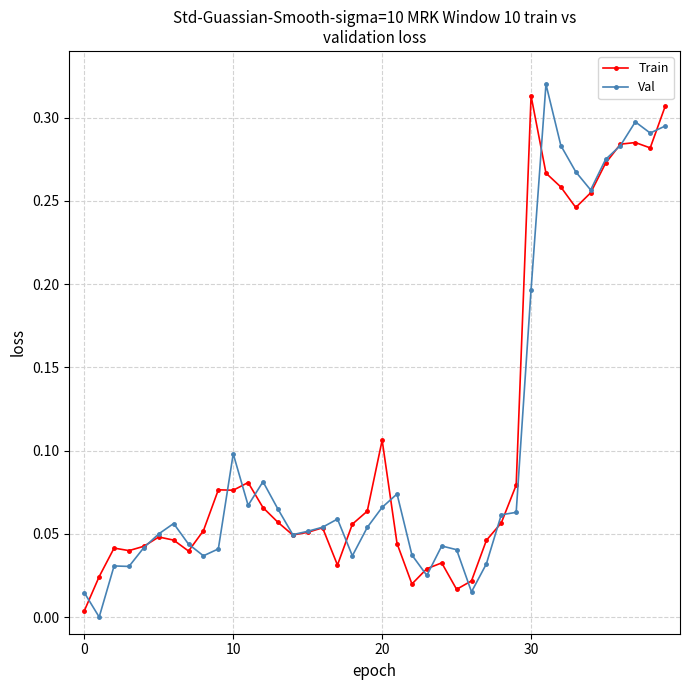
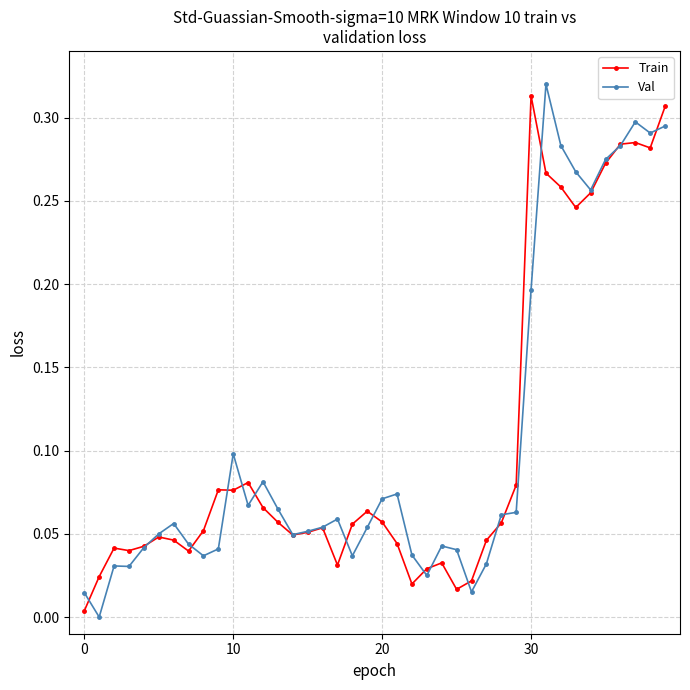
Train, 20: 0.106 -> 0.057
Val, 20: 0.066 -> 0.071
